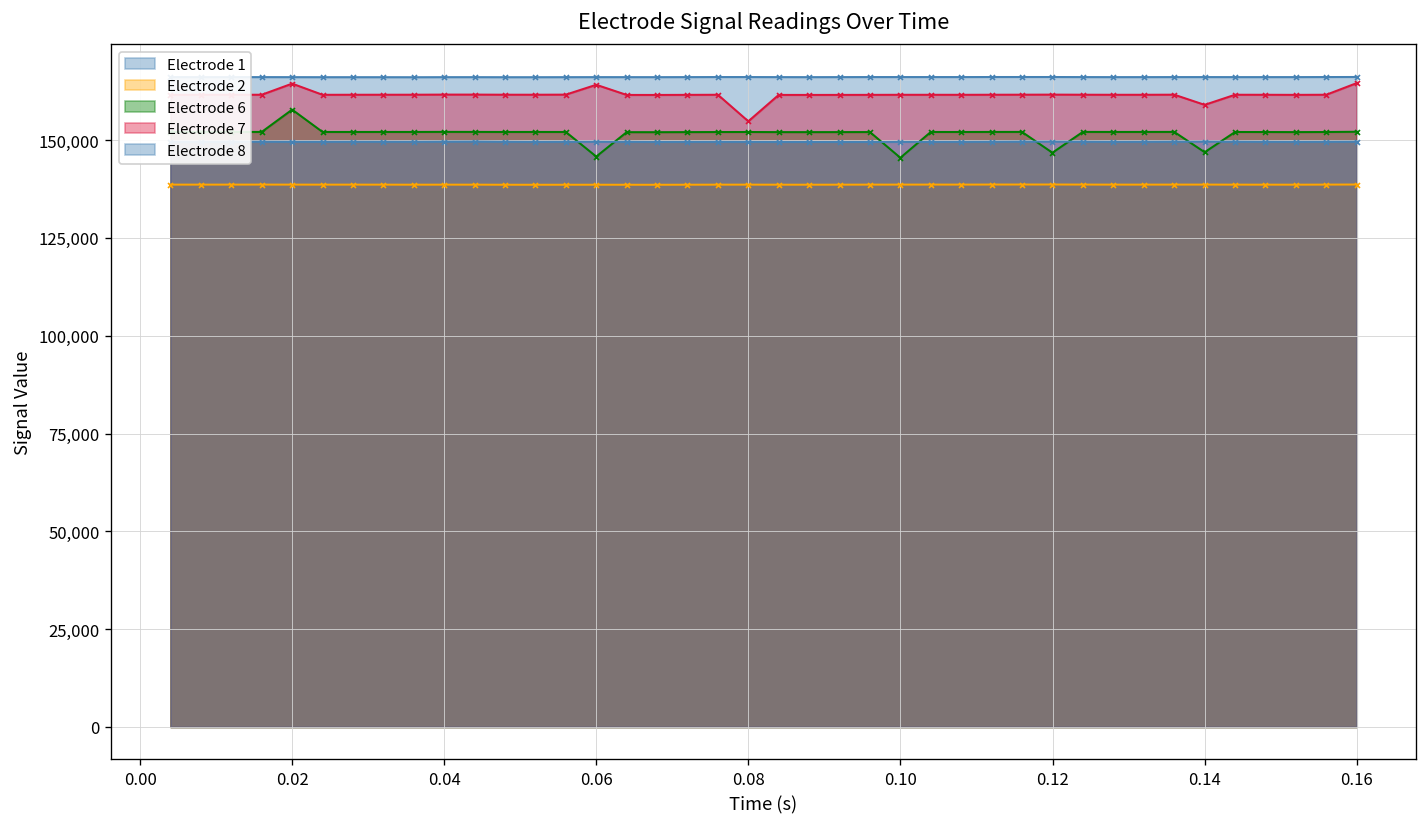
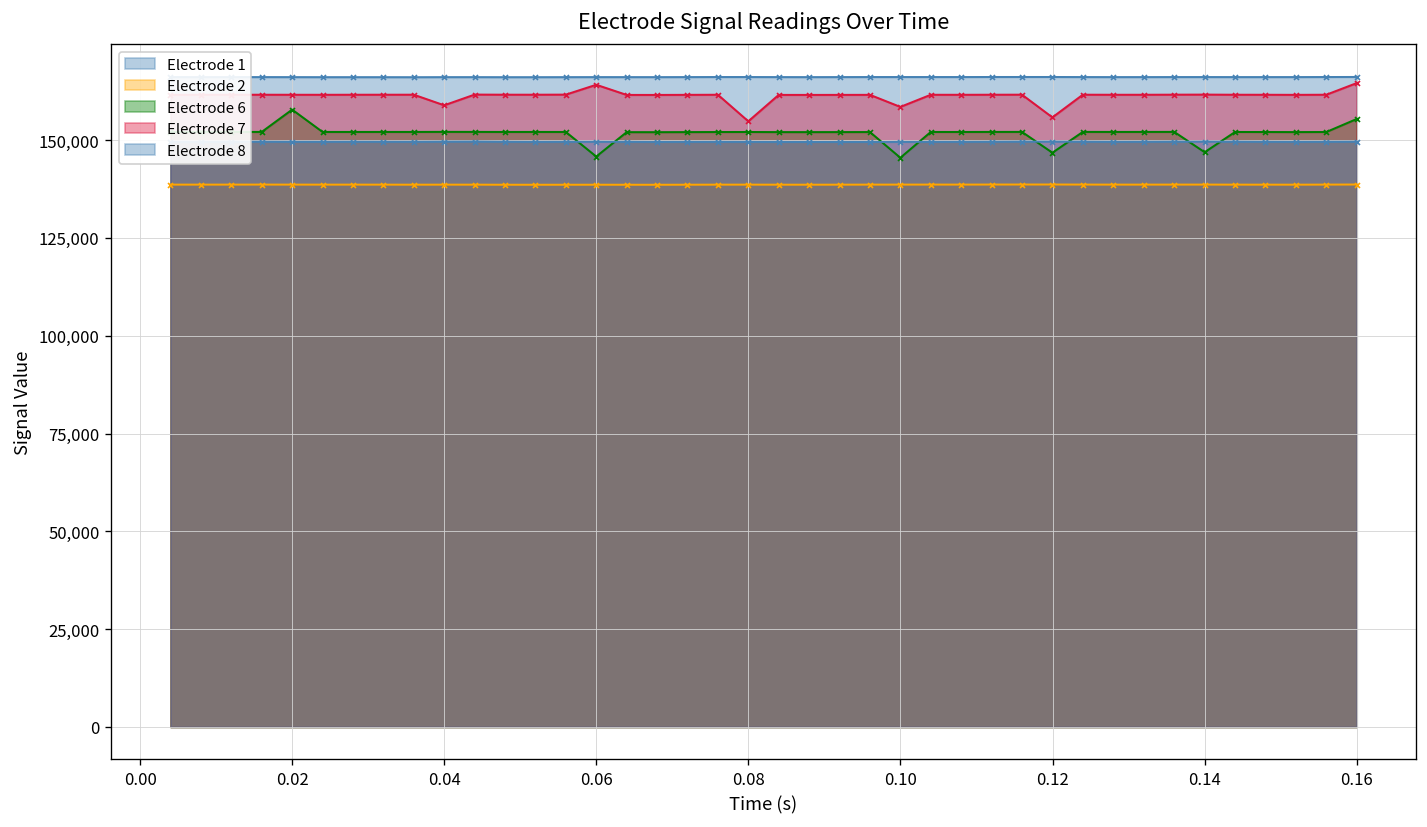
Electrode 7, 0.02: 164,000 -> 162,000
Electrode 7, 0.04: 162,000 -> 159,000
Electrode 7, 0.10: 162,000 -> 158,000
Electrode 7, 0.12: 162,000 -> 156,000
Electrode 7, 0.14: 159,000 -> 162,000
Electrode 6, 0.16: 152,000 -> 155,000
